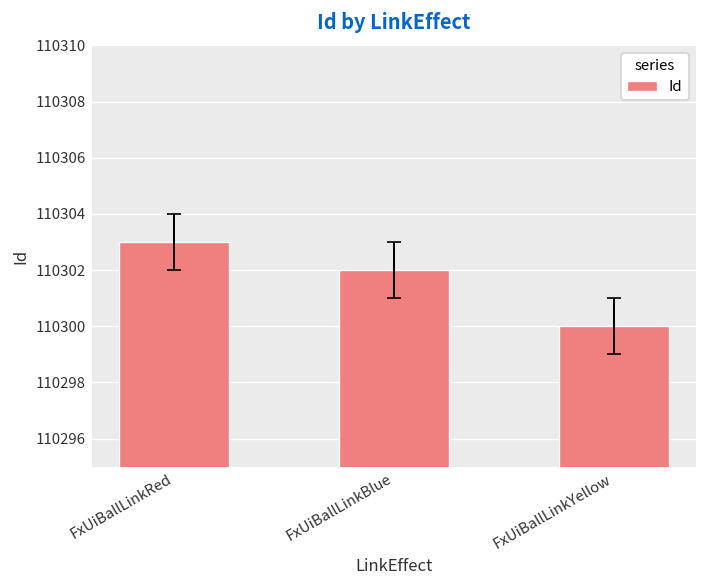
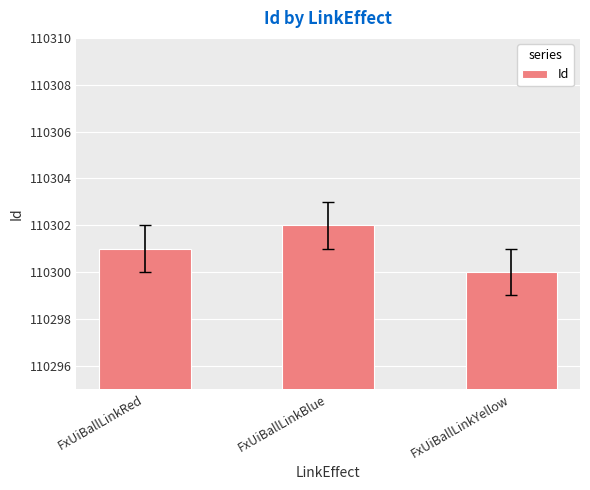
Id, FxUiBallLinkRed: 110303 -> 110301
